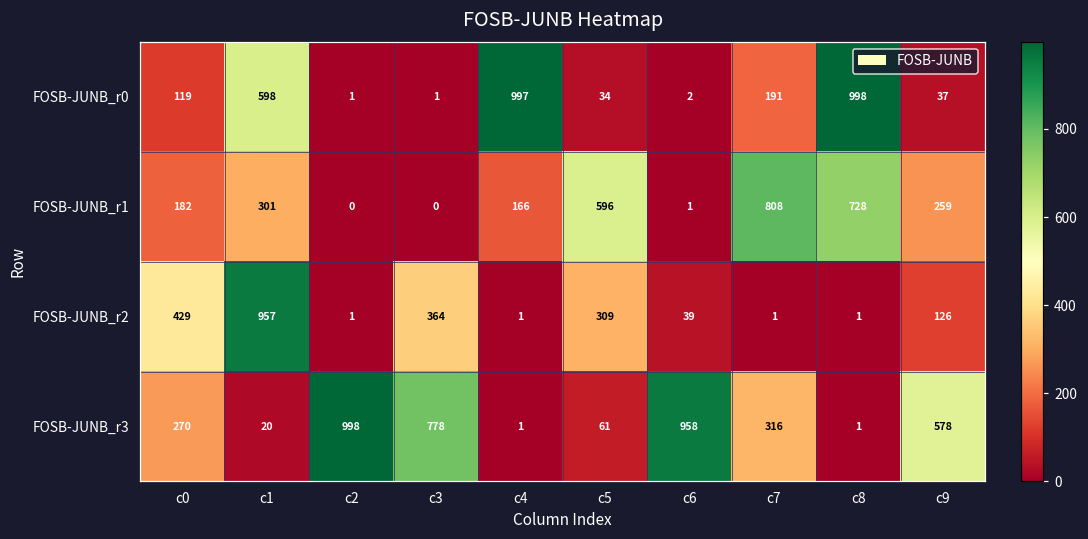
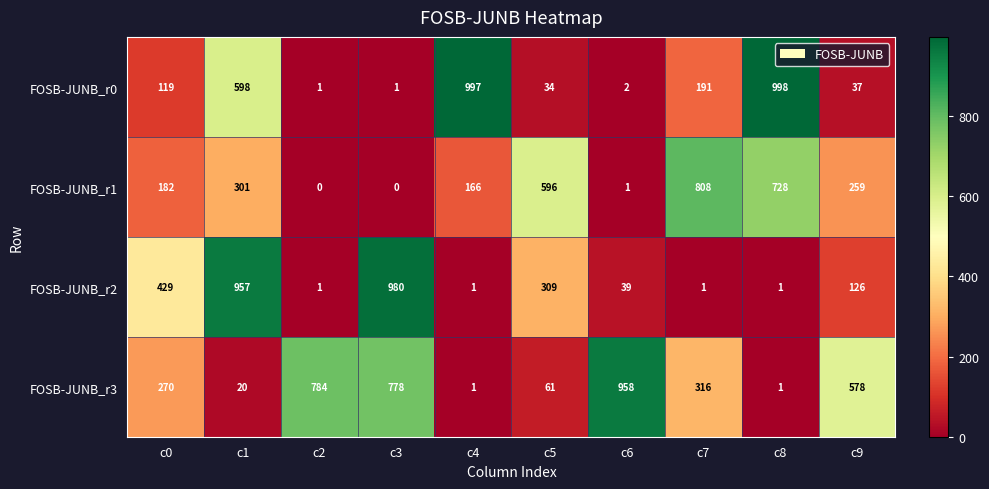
FOSB-JUNB_r2, c3: 364 -> 980
FOSB-JUNB_r3, c2: 998 -> 784
